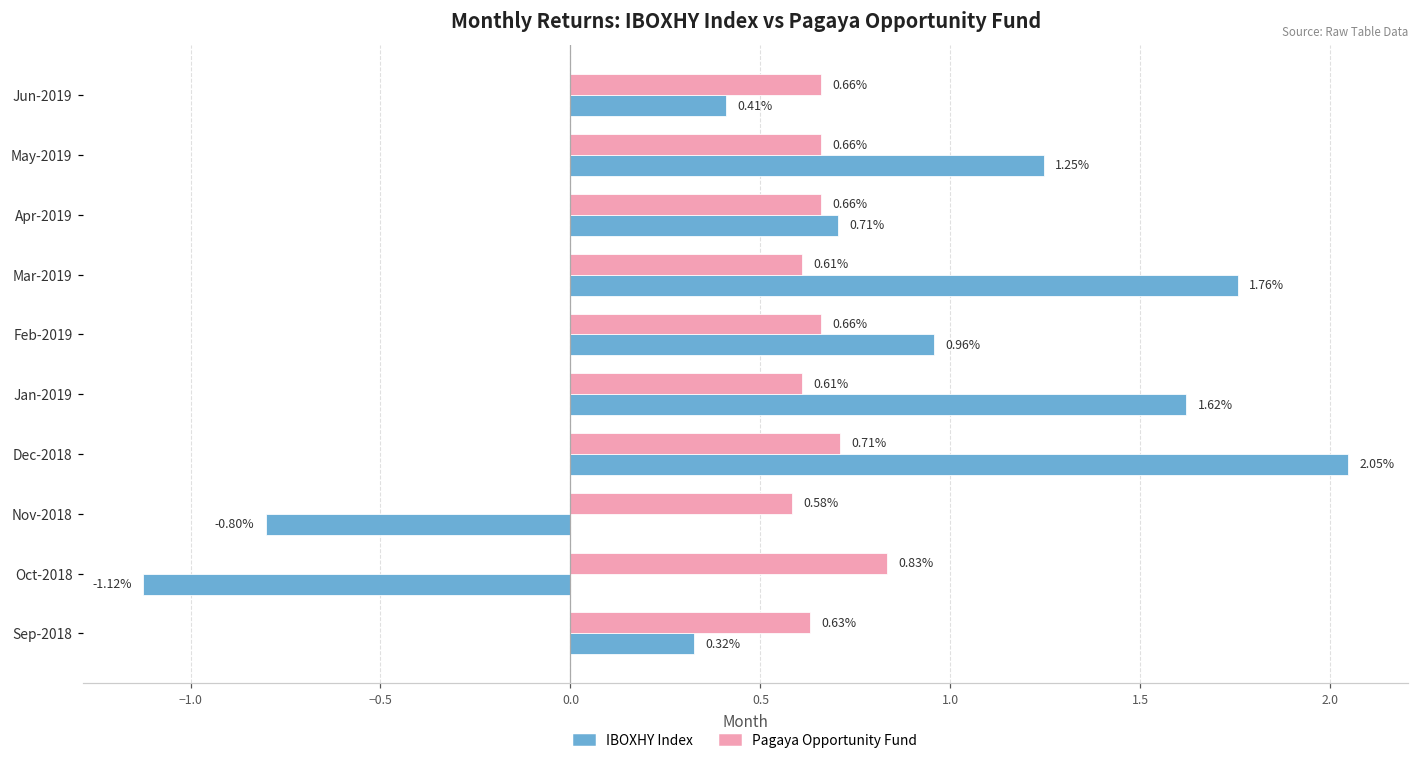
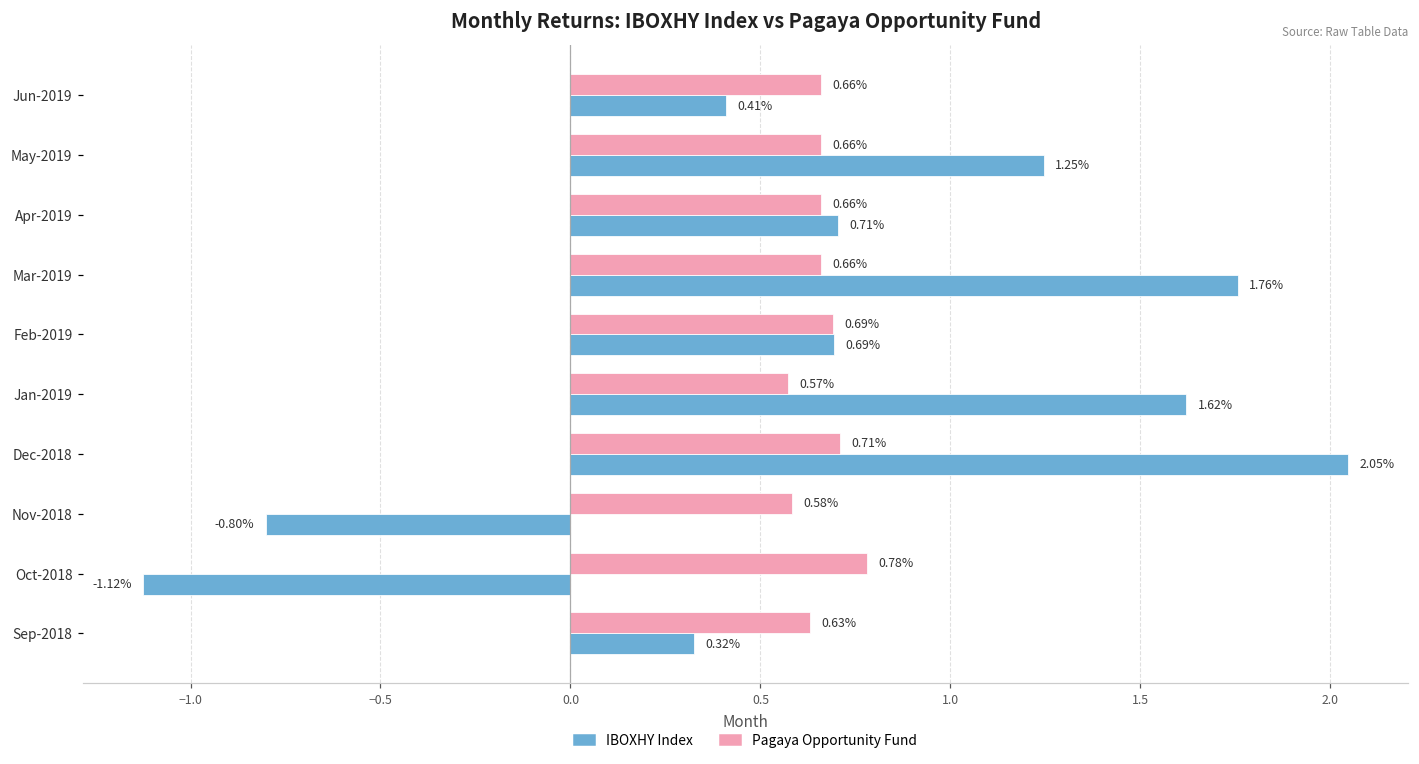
Pagaya Opportunity Fund, Mar-2019: 0.61% -> 0.66%
Pagaya Opportunity Fund, Feb-2019: 0.66% -> 0.69%
IBOXHY Index, Feb-2019: 0.96% -> 0.69%
Pagaya Opportunity Fund, Jan-2019: 0.61% -> 0.57%
Pagaya Opportunity Fund, Oct-2018: 0.83% -> 0.78%
